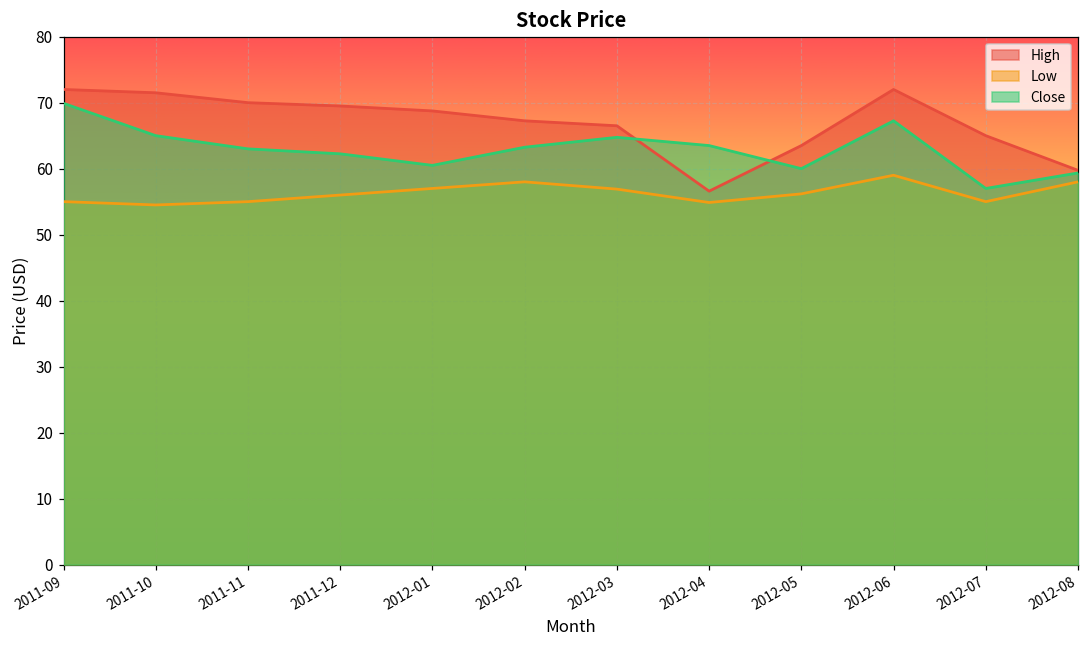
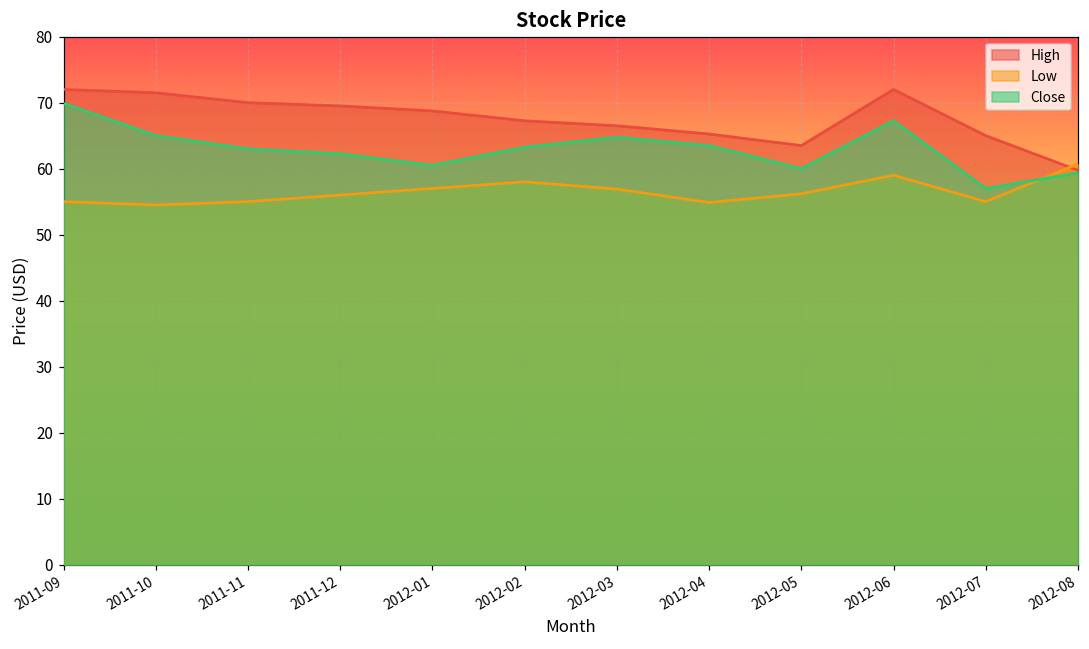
High, 2012-04: 57 -> 65
Low, 2012-08: 58 -> 61
